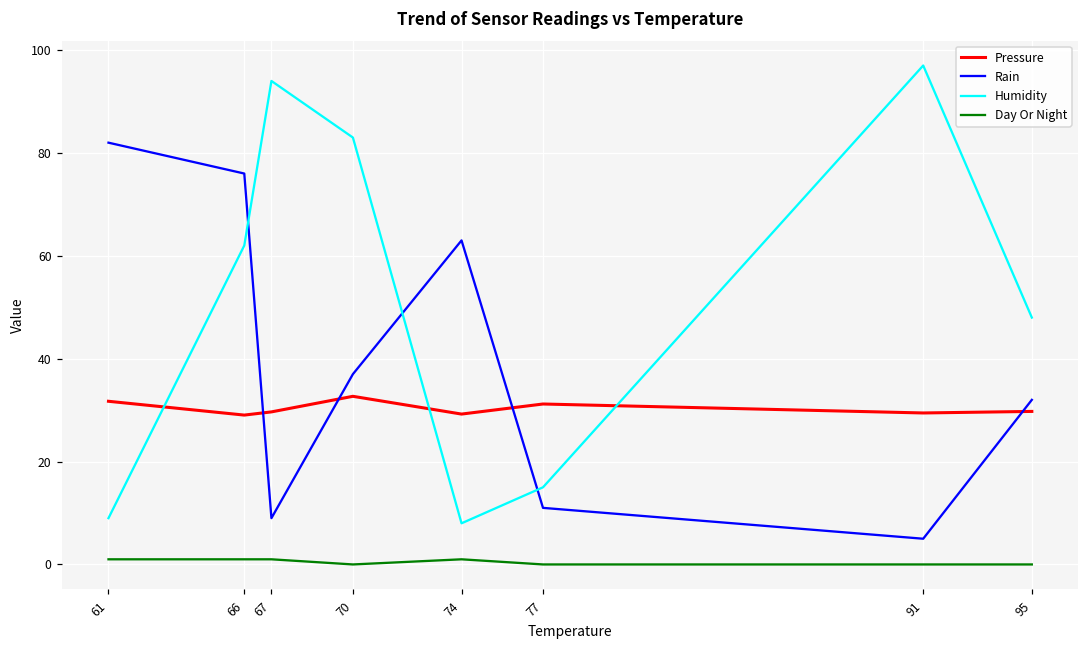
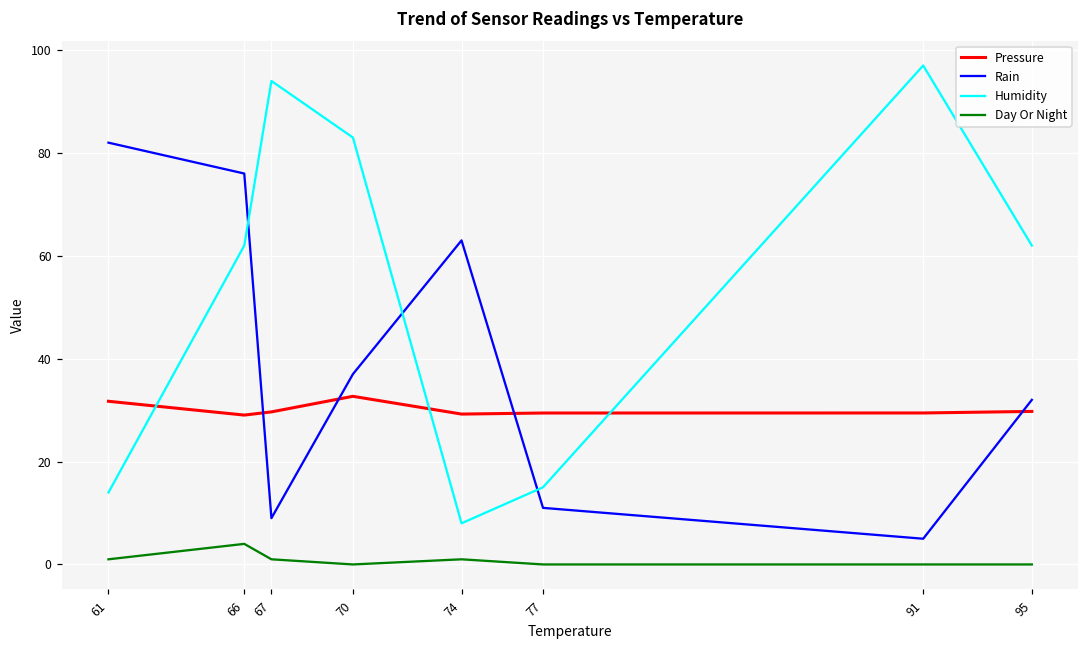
Humidity, 61: 9 -> 14
Day Or Night, 66: 1 -> 4
Pressure, 77: 31 -> 29
Humidity, 95: 48 -> 62
